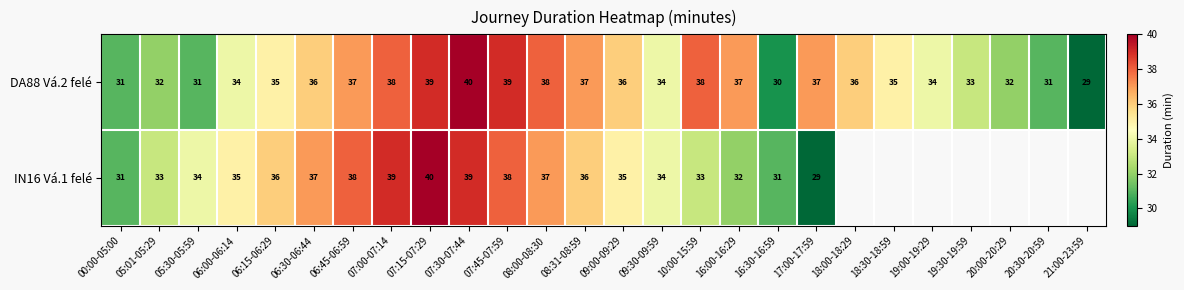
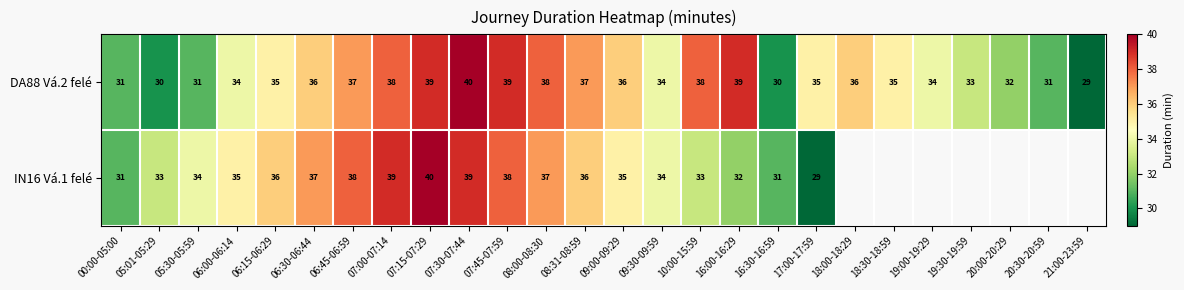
DA88 Vá.2 felé, 05:01-05:29: 32 -> 30
DA88 Vá.2 felé, 16:00-16:29: 37 -> 39
DA88 Vá.2 felé, 17:00-17:59: 37 -> 35
